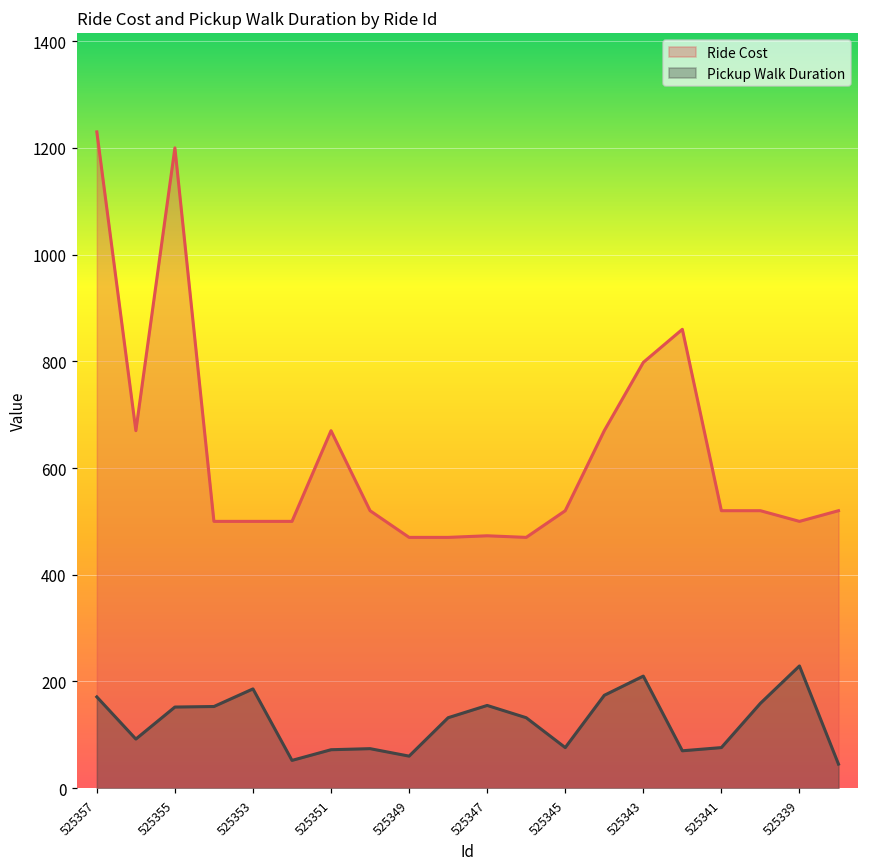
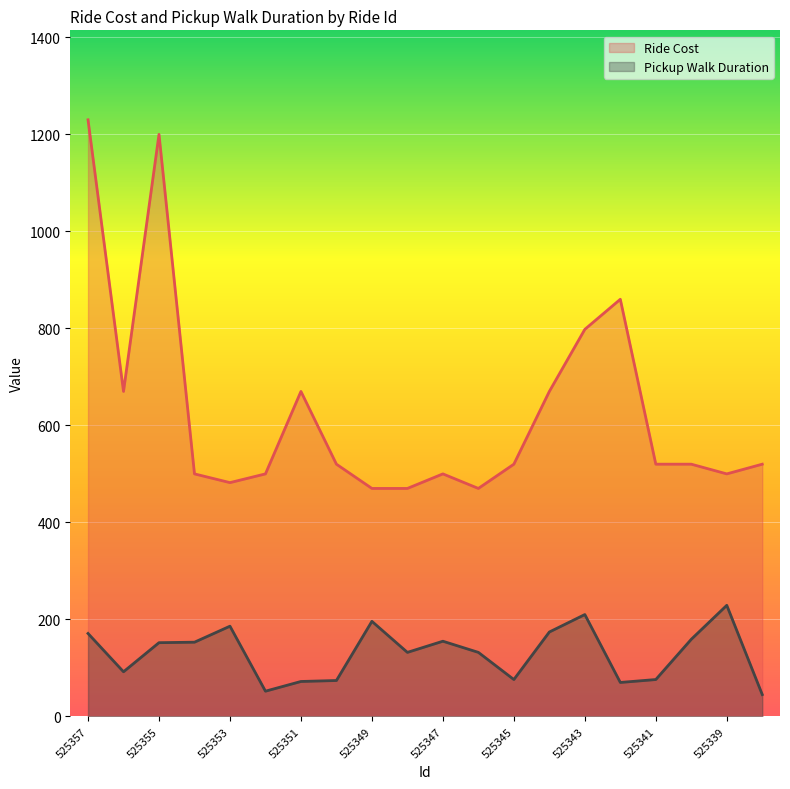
Ride Cost, 525353: 500 -> 480
Pickup Walk Duration, 525349: 60 -> 200
Ride Cost, 525347: 470 -> 500
